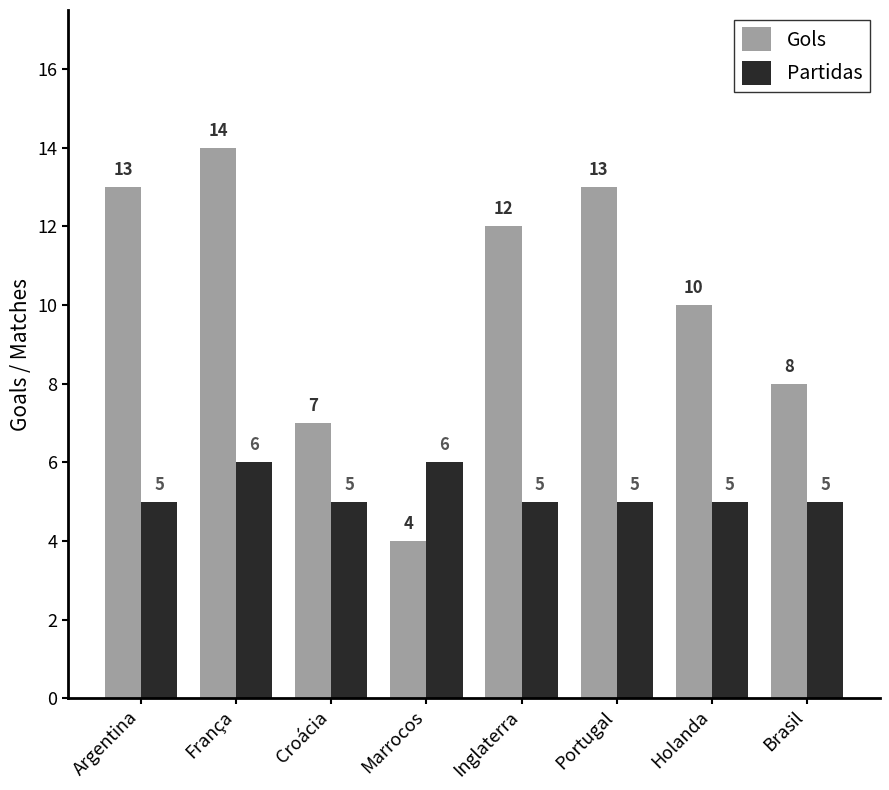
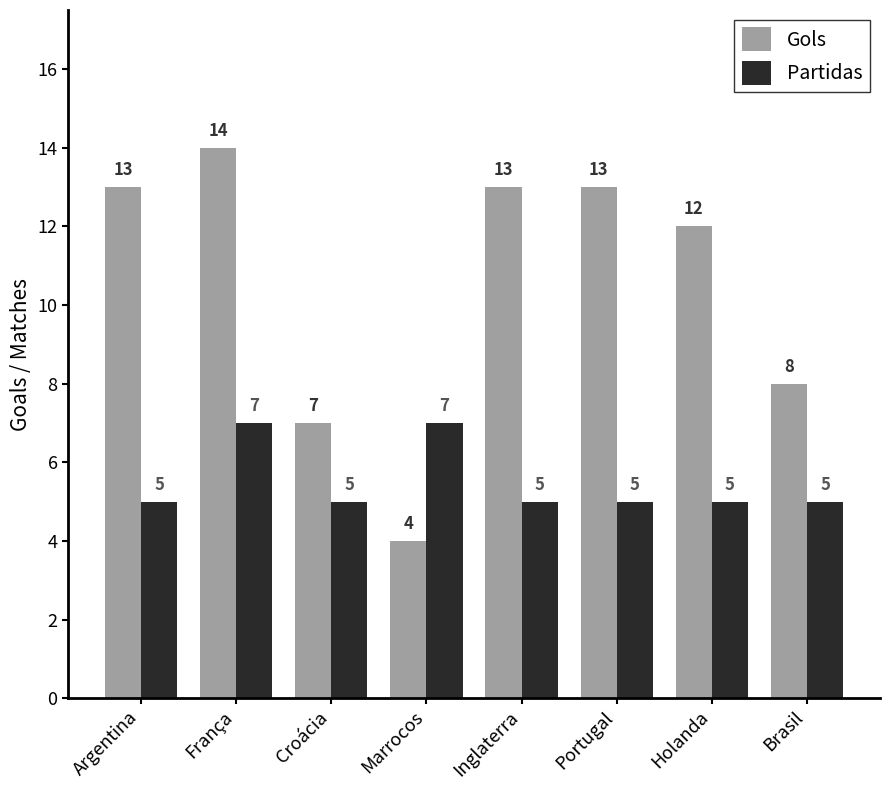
Partidas, França: 6 -> 7
Partidas, Marrocos: 6 -> 7
Gols, Inglaterra: 12 -> 13
Gols, Holanda: 10 -> 12
